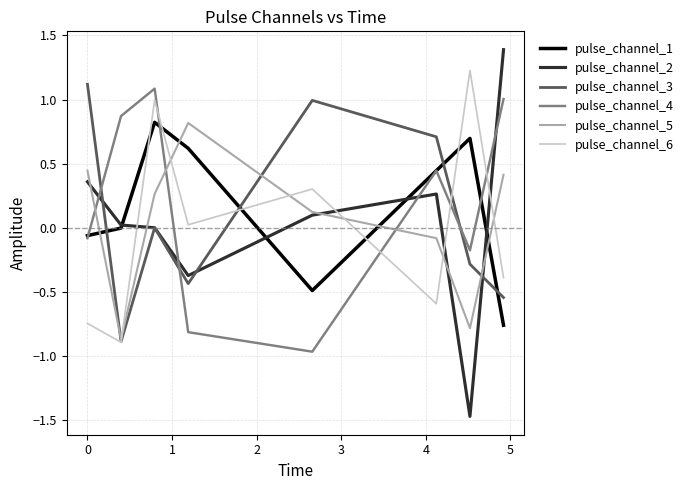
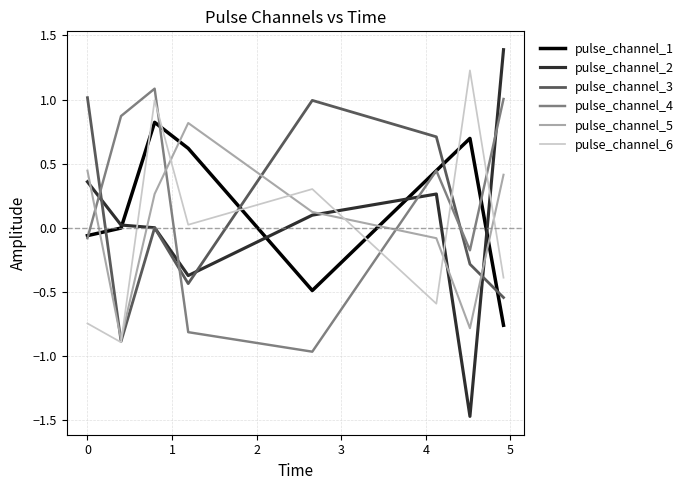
pulse_channel_3, 0: 1.12 -> 1.01
